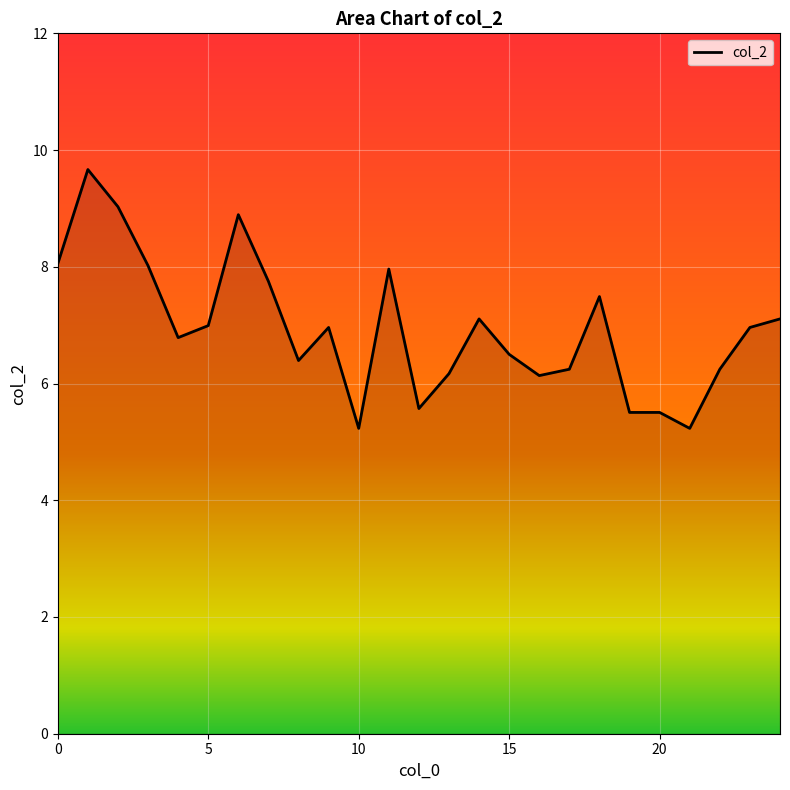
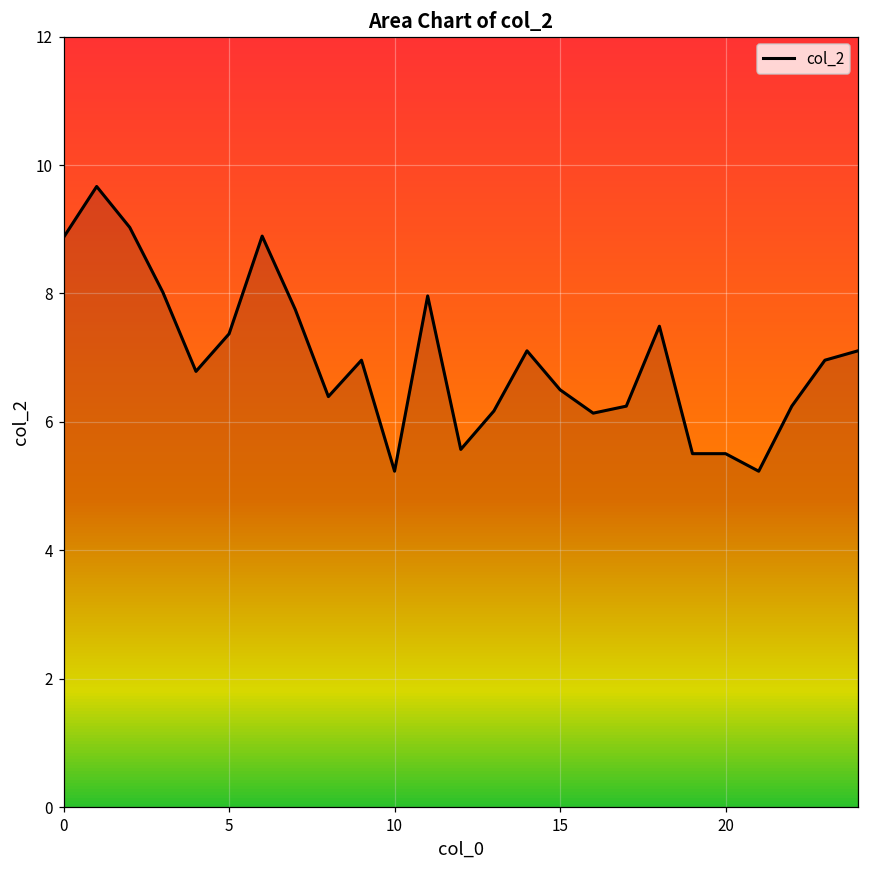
0: 8.1 -> 8.9
5: 7.0 -> 7.4
